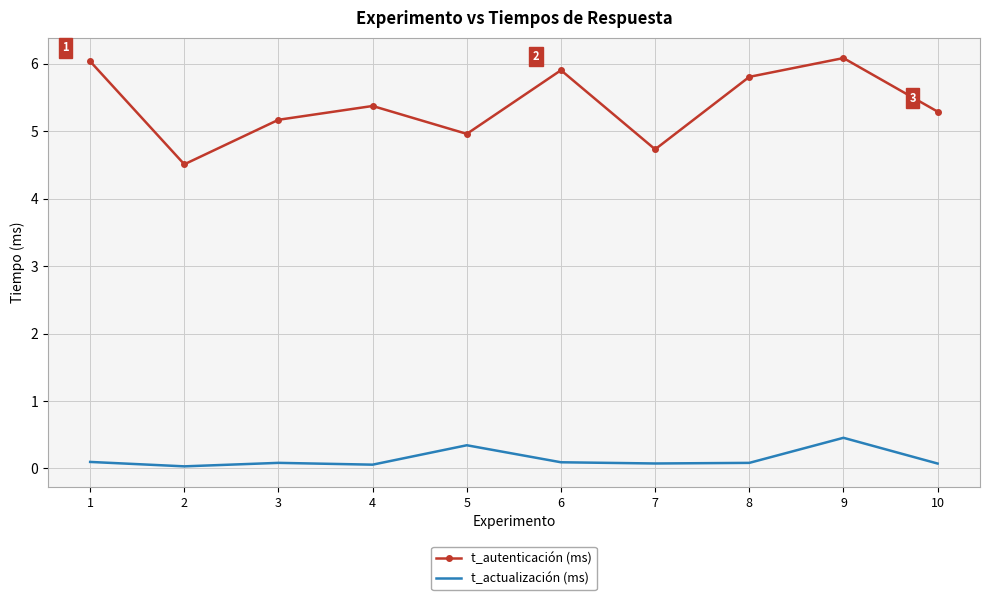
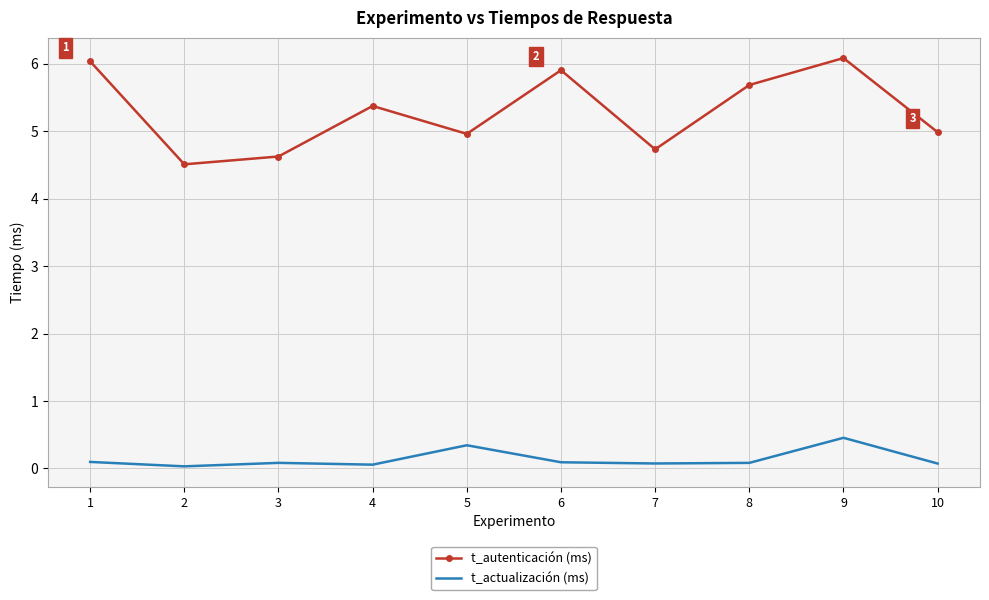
t_autenticación (ms), 3: 5.2 -> 4.6
t_autenticación (ms), 8: 5.8 -> 5.7
t_autenticación (ms), 10: 5.3 -> 5.0
